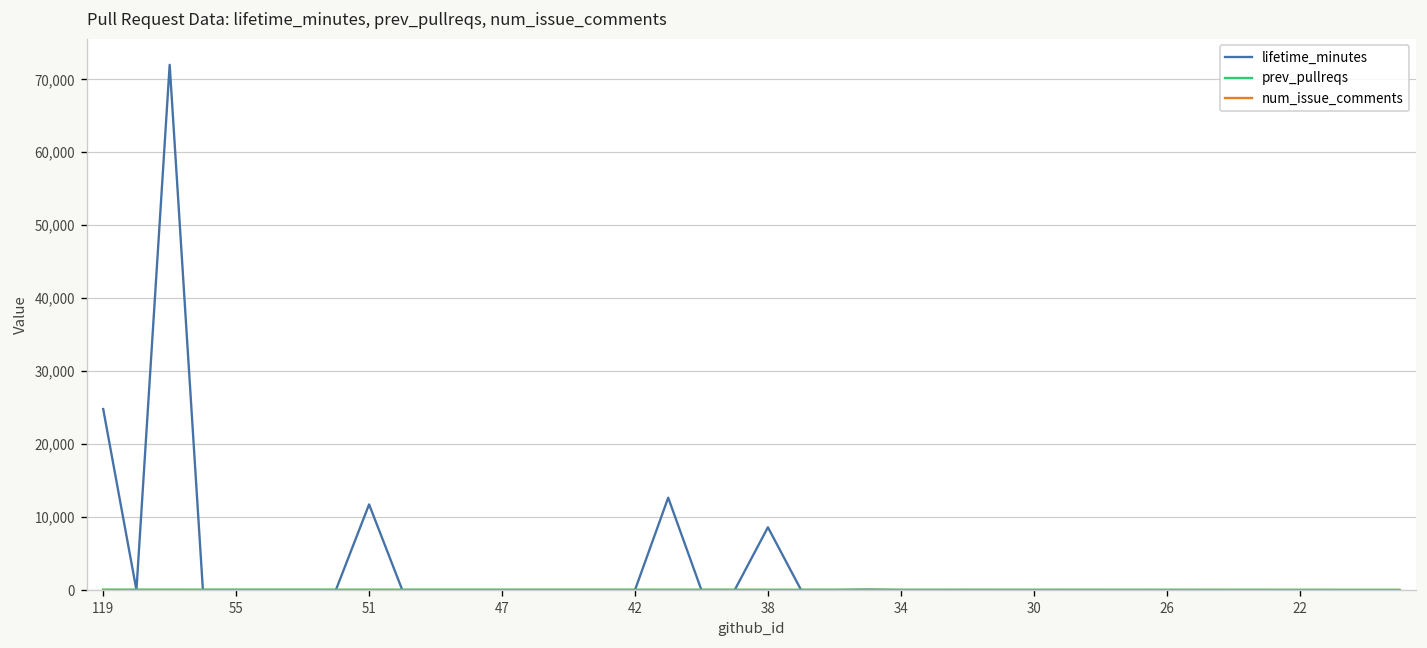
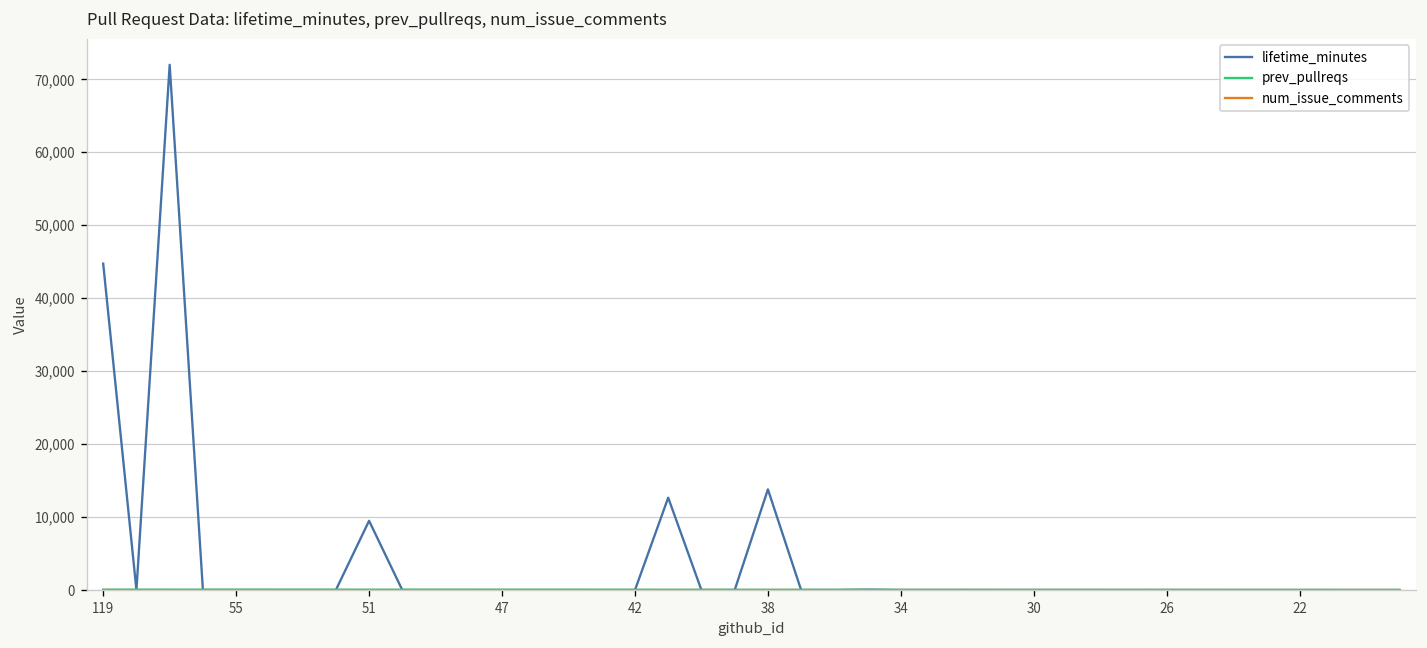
lifetime_minutes, 119: 25,000 -> 45,000
lifetime_minutes, 51: 12,000 -> 9,000
lifetime_minutes, 38: 9,000 -> 14,000
